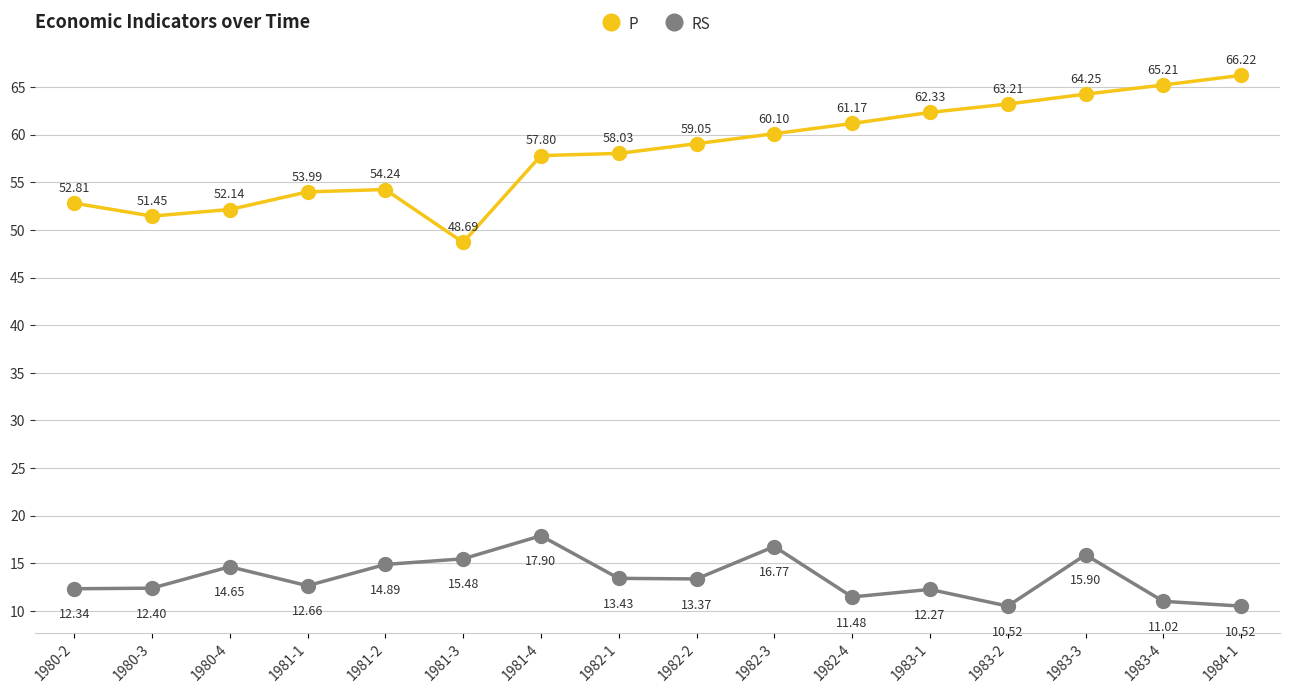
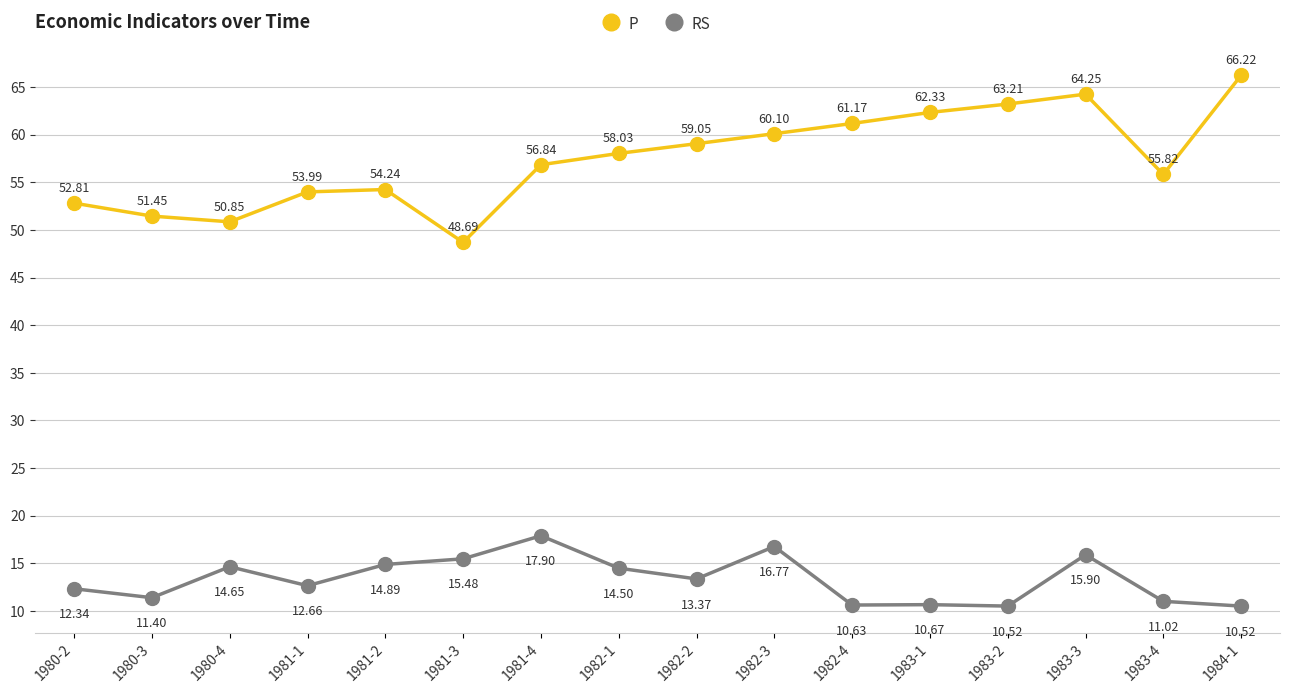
RS, 1980-3: 12.40 -> 11.40
P, 1980-4: 52.14 -> 50.85
P, 1981-4: 57.80 -> 56.84
RS, 1982-1: 13.43 -> 14.50
RS, 1982-4: 11.48 -> 10.63
RS, 1983-1: 12.27 -> 10.67
P, 1983-4: 65.21 -> 55.82
